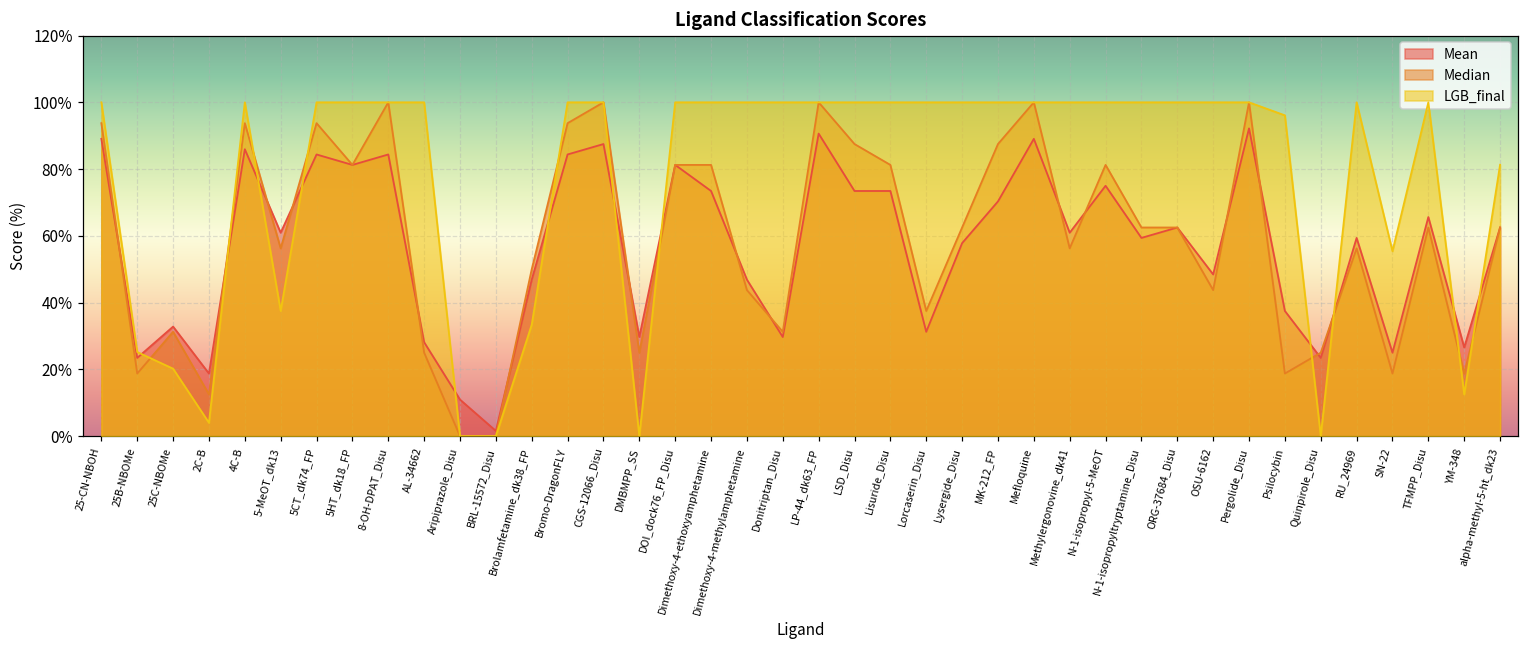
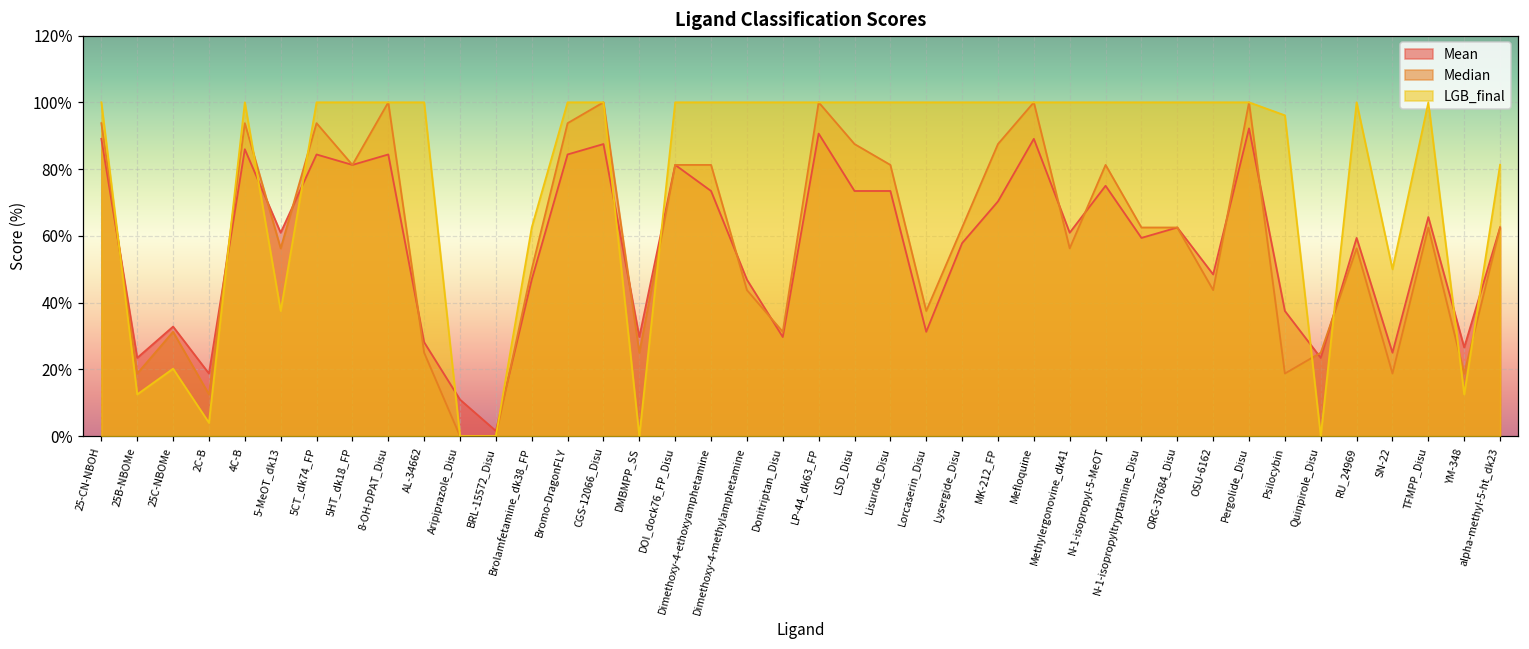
LGB_final, 25B-NBOMe: 25% -> 13%
LGB_final, Brolamfetamine_dk38_FP: 33% -> 63%
LGB_final, SN-22: 55% -> 50%
